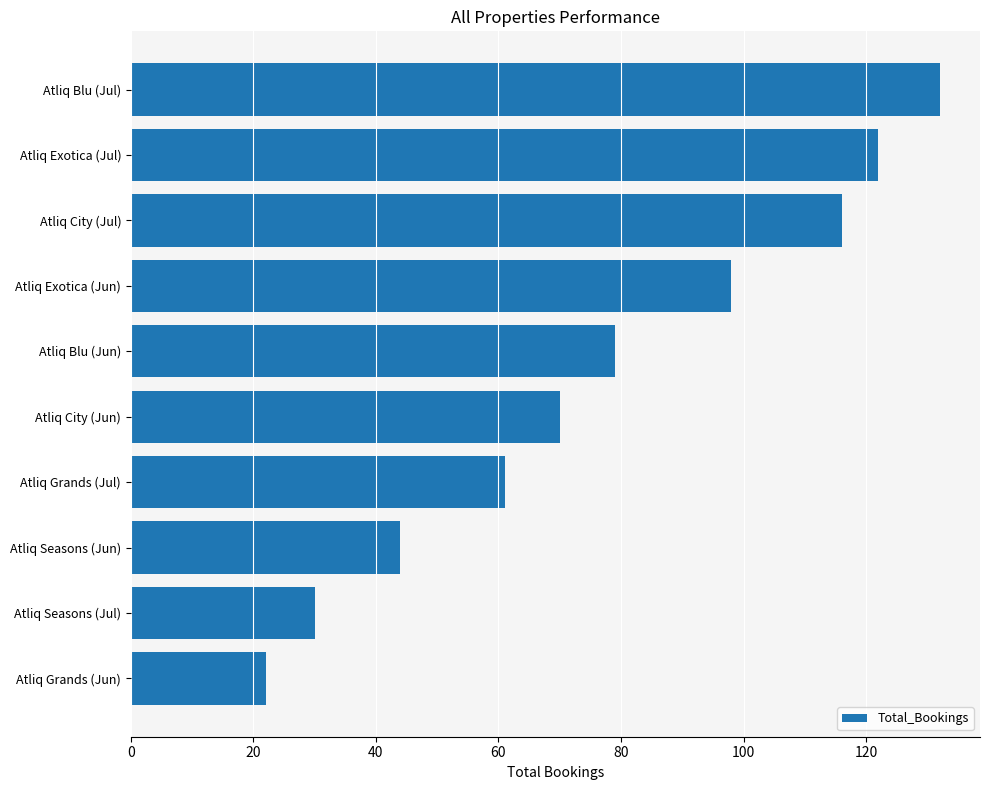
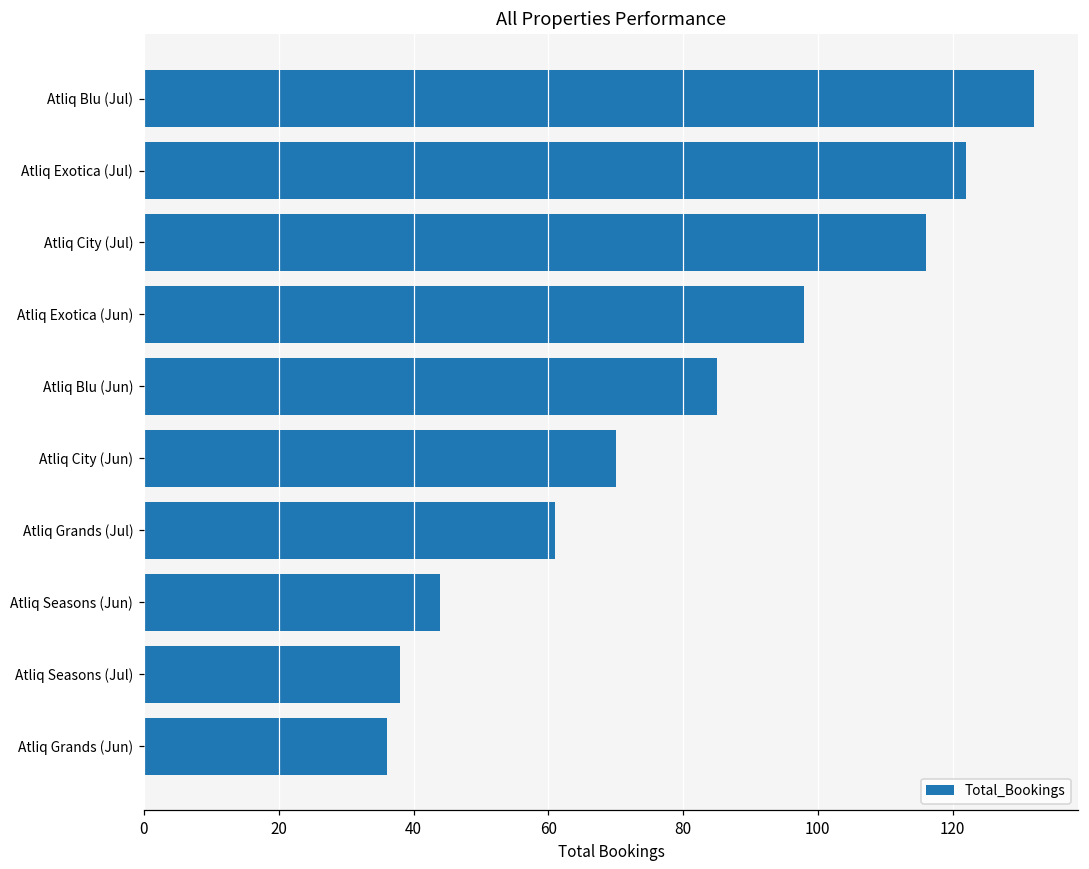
Atliq Blu (Jun): 79 -> 85
Atliq Seasons (Jul): 30 -> 38
Atliq Grands (Jun): 22 -> 36
